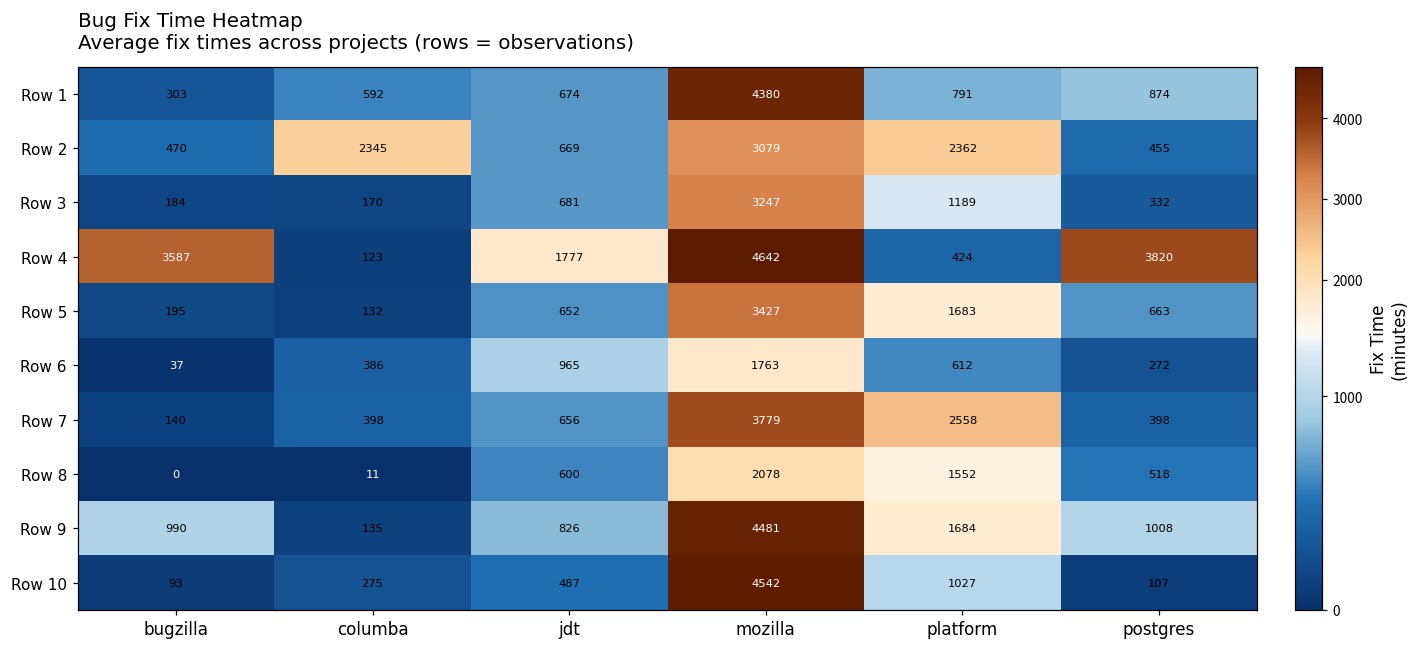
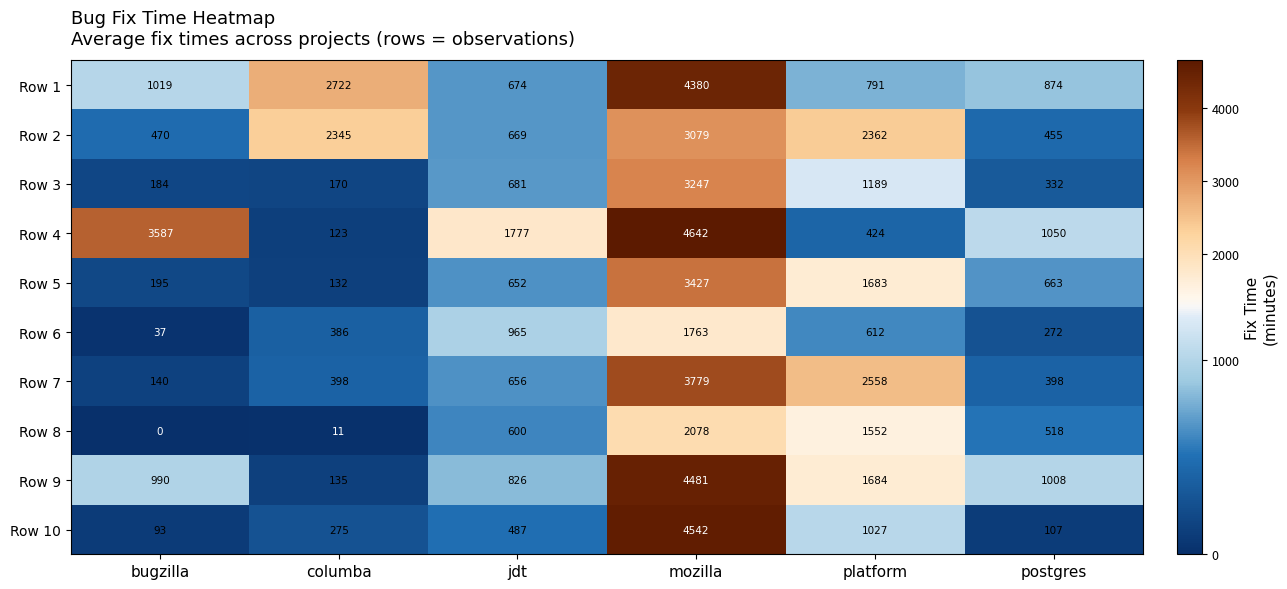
Row 1, bugzilla: 303 -> 1019
Row 1, columba: 592 -> 2722
Row 4, postgres: 3820 -> 1050
